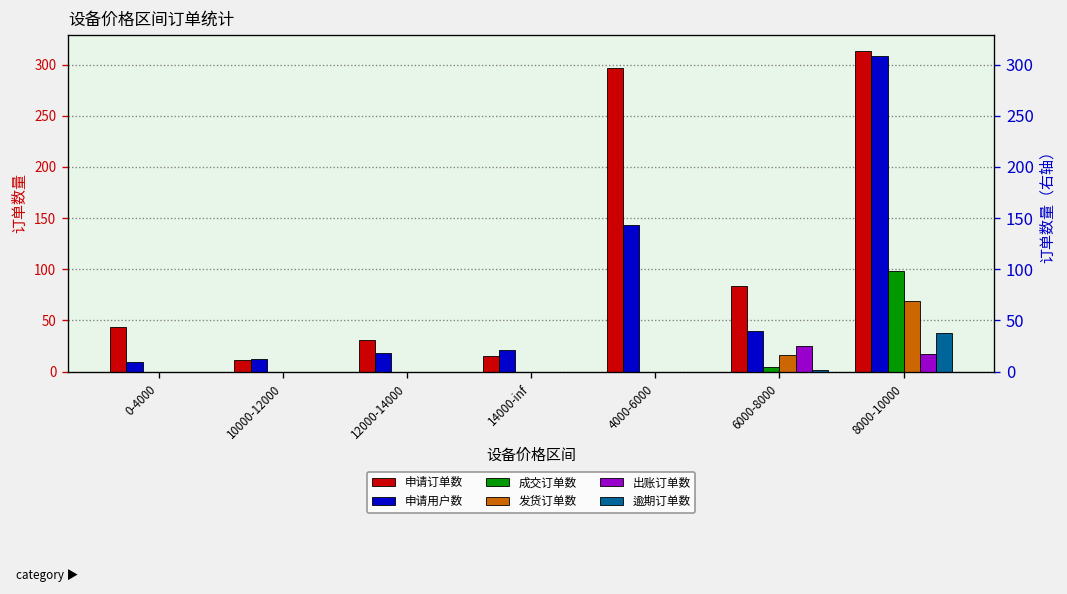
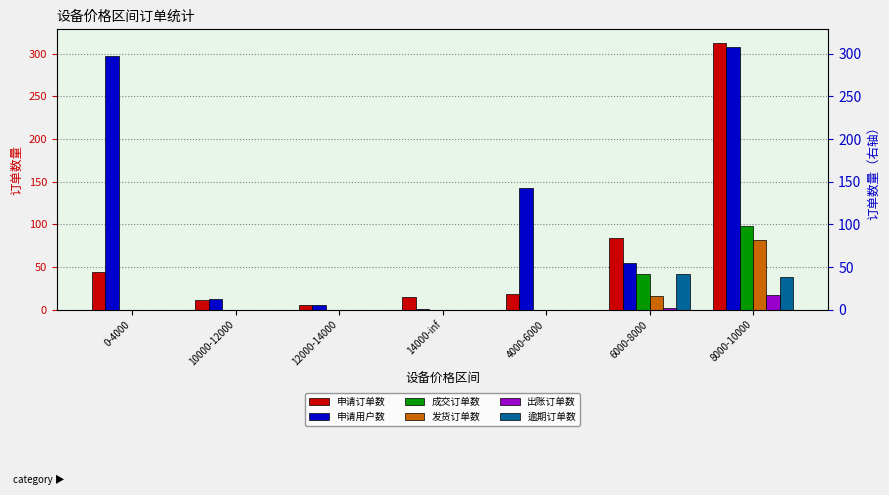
申请用户数, 0-4000: 10 -> 300
申请订单数, 12000-14000: 30 -> 10
申请用户数, 12000-14000: 20 -> 10
申请用户数, 14000-inf: 20 -> 0
申请订单数, 4000-6000: 300 -> 20
申请用户数, 6000-8000: 40 -> 60
成交订单数, 6000-8000: 10 -> 40
出账订单数, 6000-8000: 30 -> 0
逾期订单数, 6000-8000: 0 -> 40
发货订单数, 8000-10000: 70 -> 80
